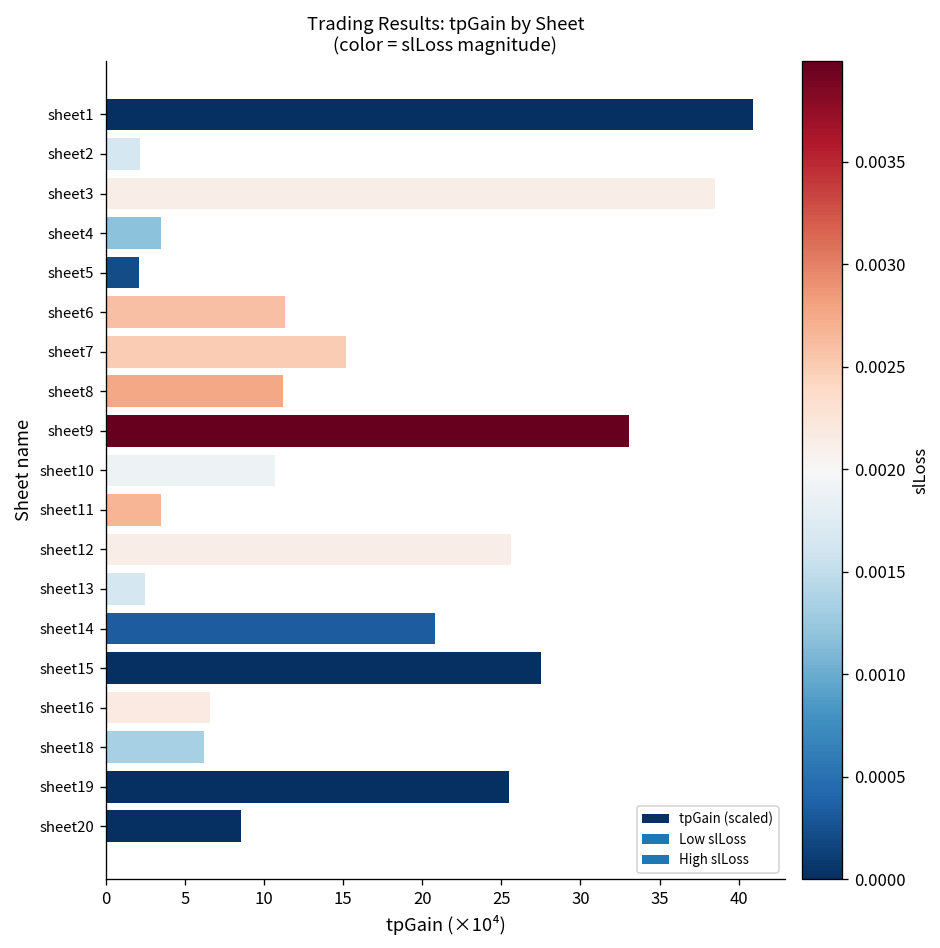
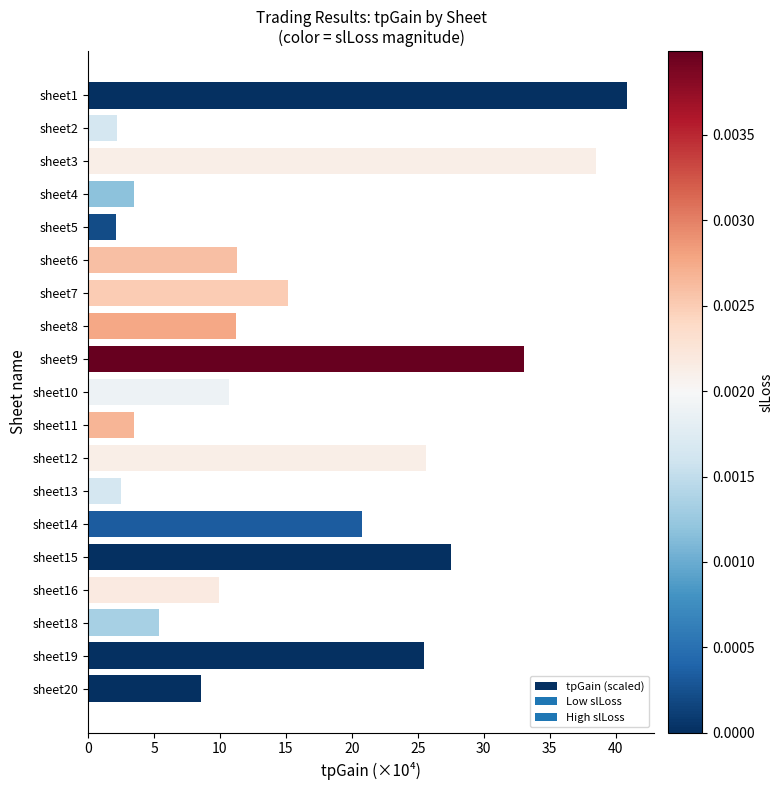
sheet16: 6.6 -> 9.9
sheet18: 6.2 -> 5.4
